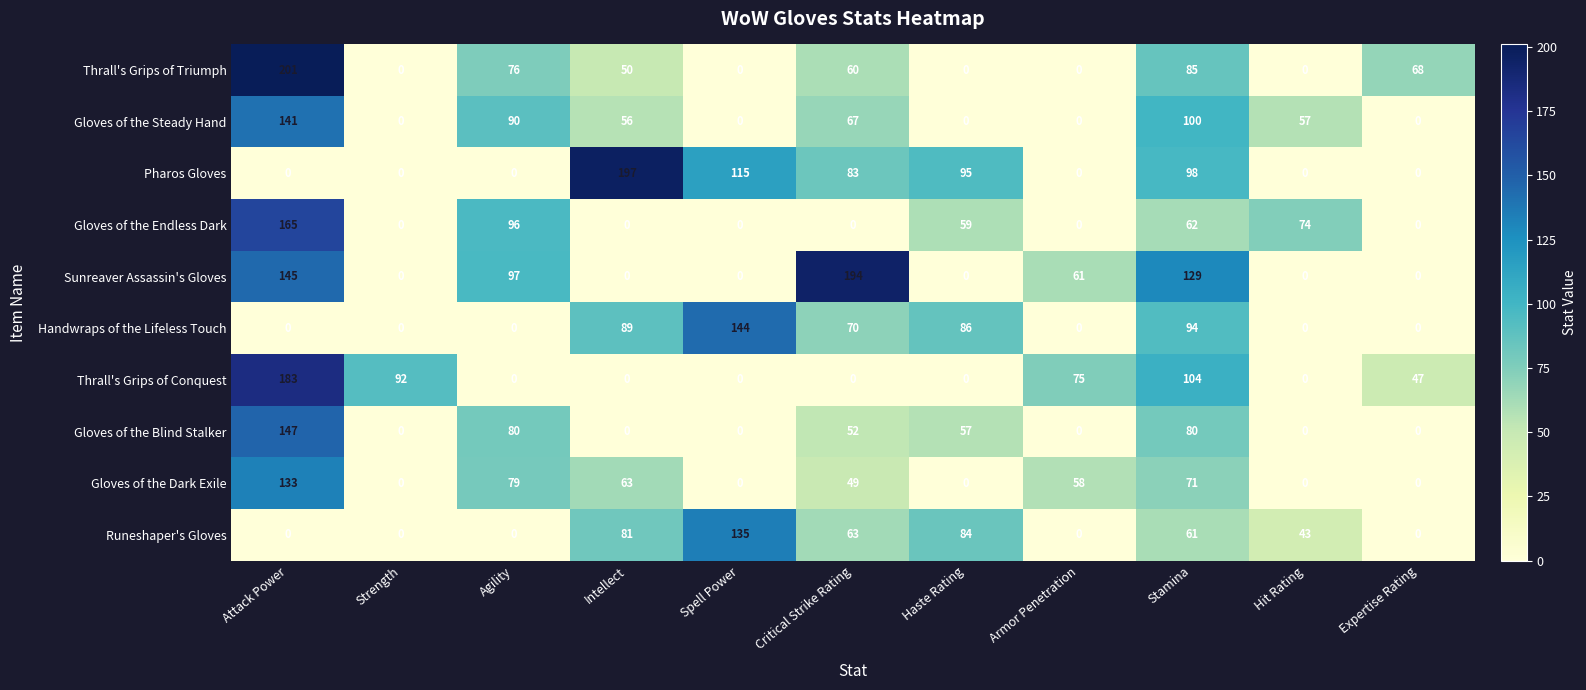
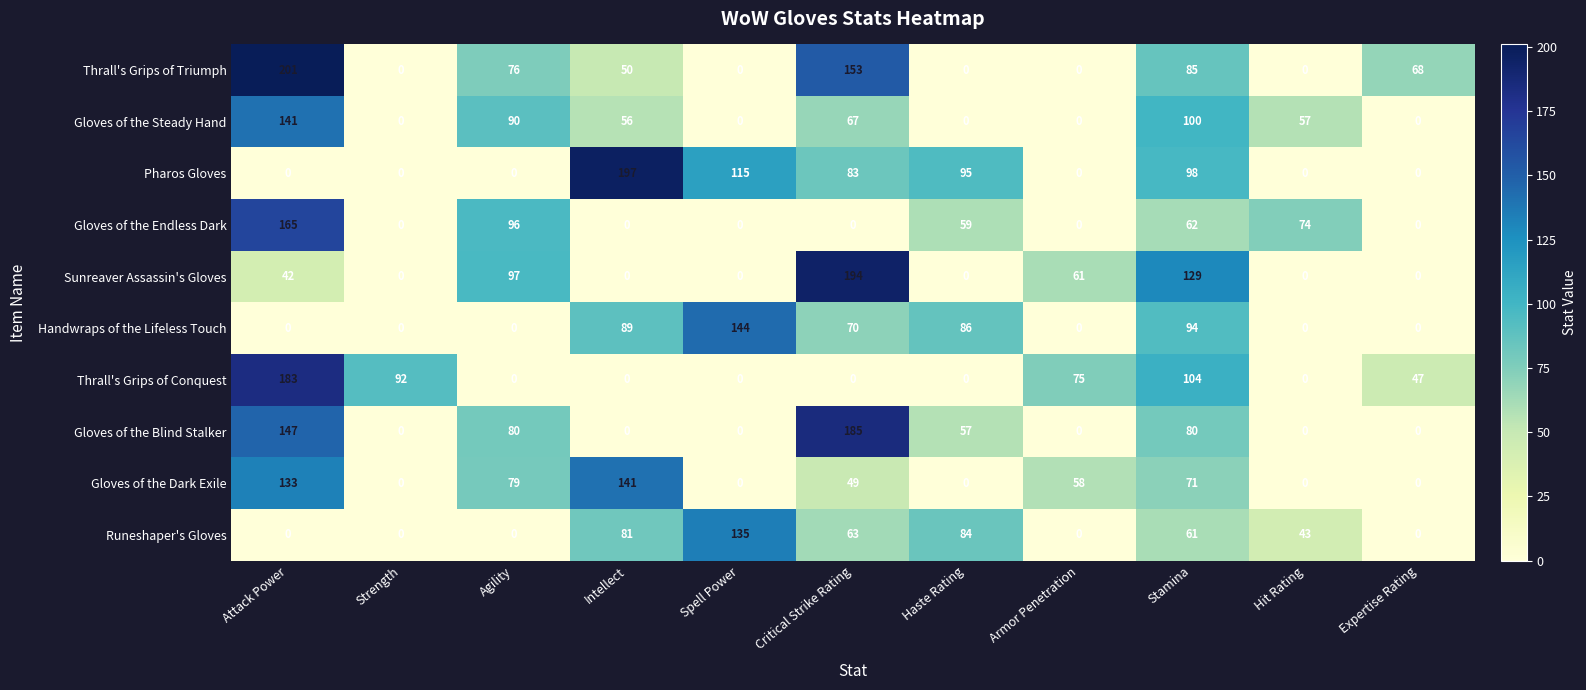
Thrall's Grips of Triumph, Critical Strike Rating: 60 -> 153
Sunreaver Assassin's Gloves, Attack Power: 145 -> 42
Gloves of the Blind Stalker, Critical Strike Rating: 52 -> 185
Gloves of the Dark Exile, Intellect: 63 -> 141
